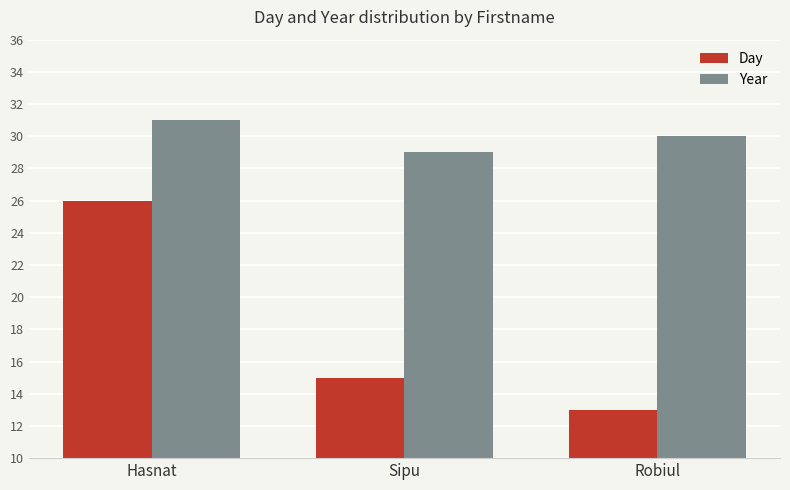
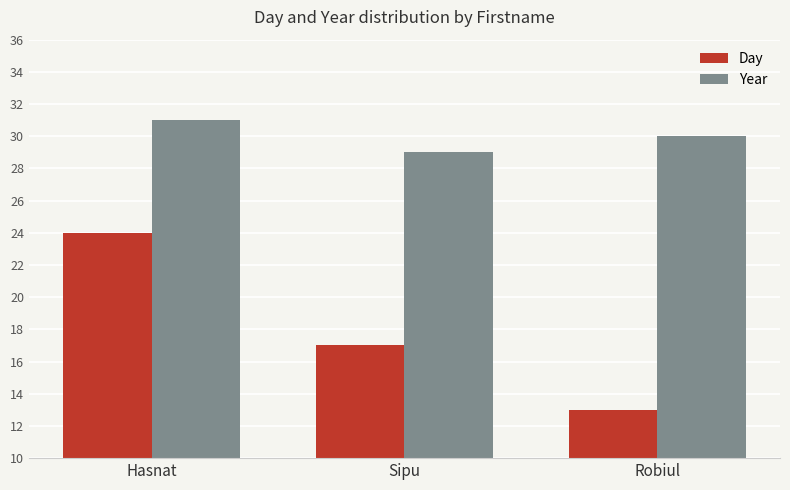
Day, Hasnat: 26 -> 24
Day, Sipu: 15 -> 17
